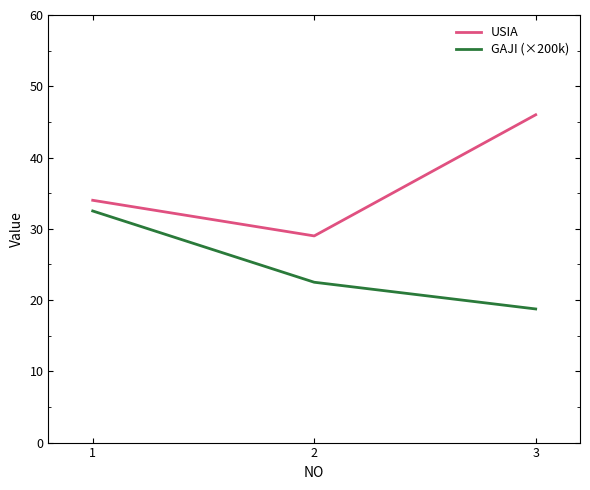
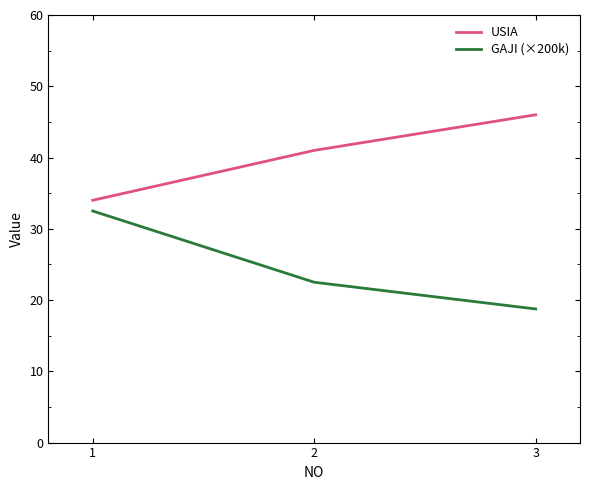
USIA, 2: 29 -> 41
